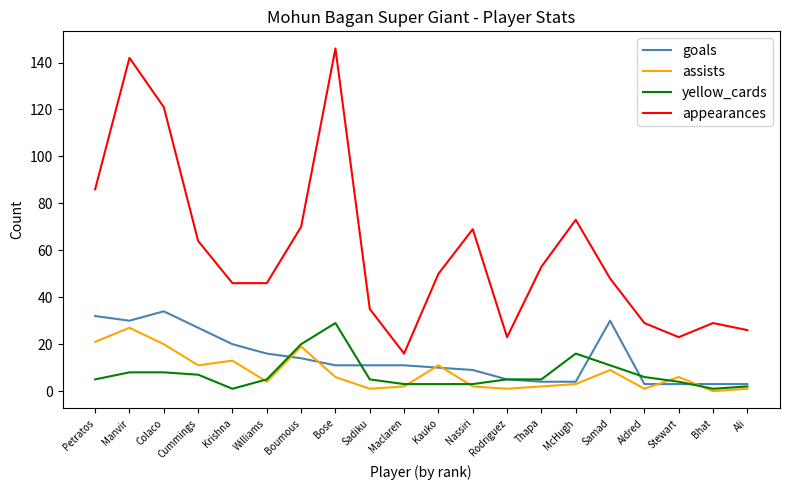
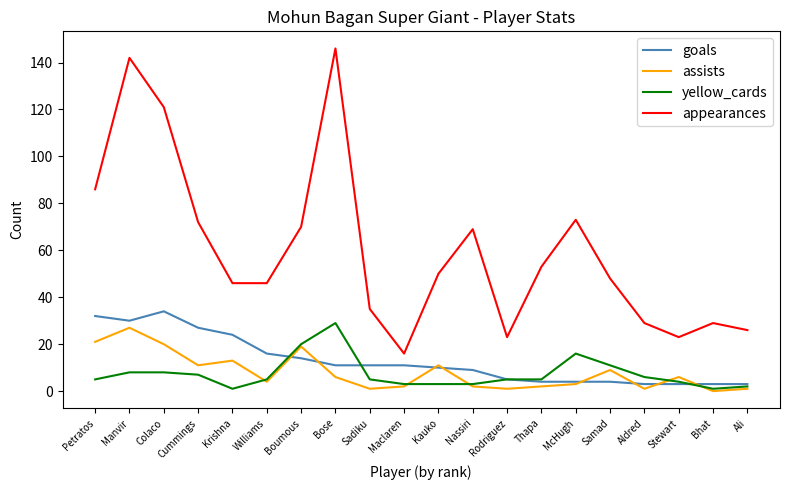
appearances, Cummings: 64 -> 72
goals, Krishna: 20 -> 24
goals, Samad: 30 -> 4
